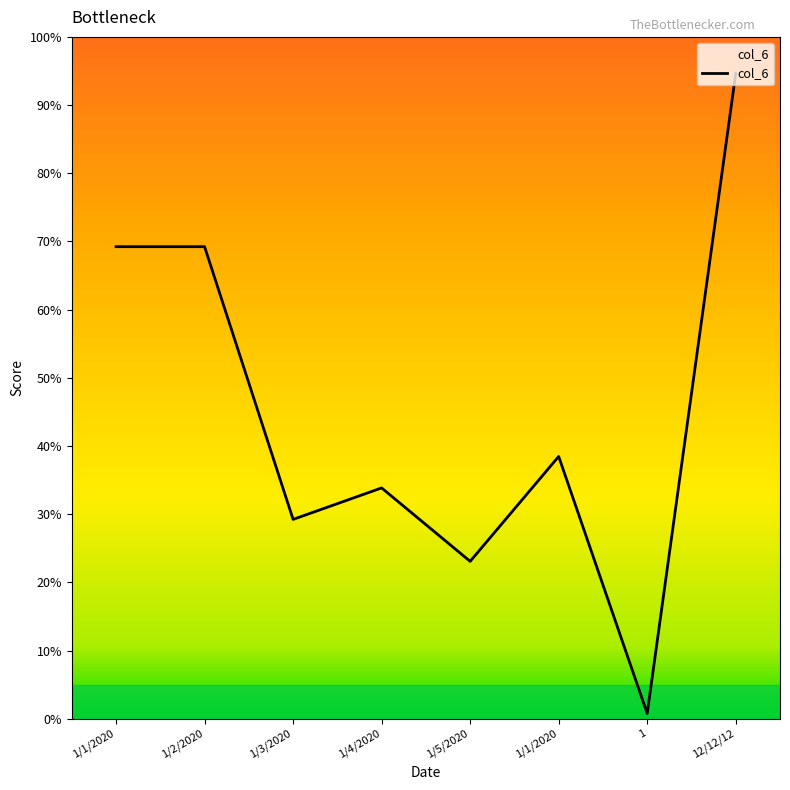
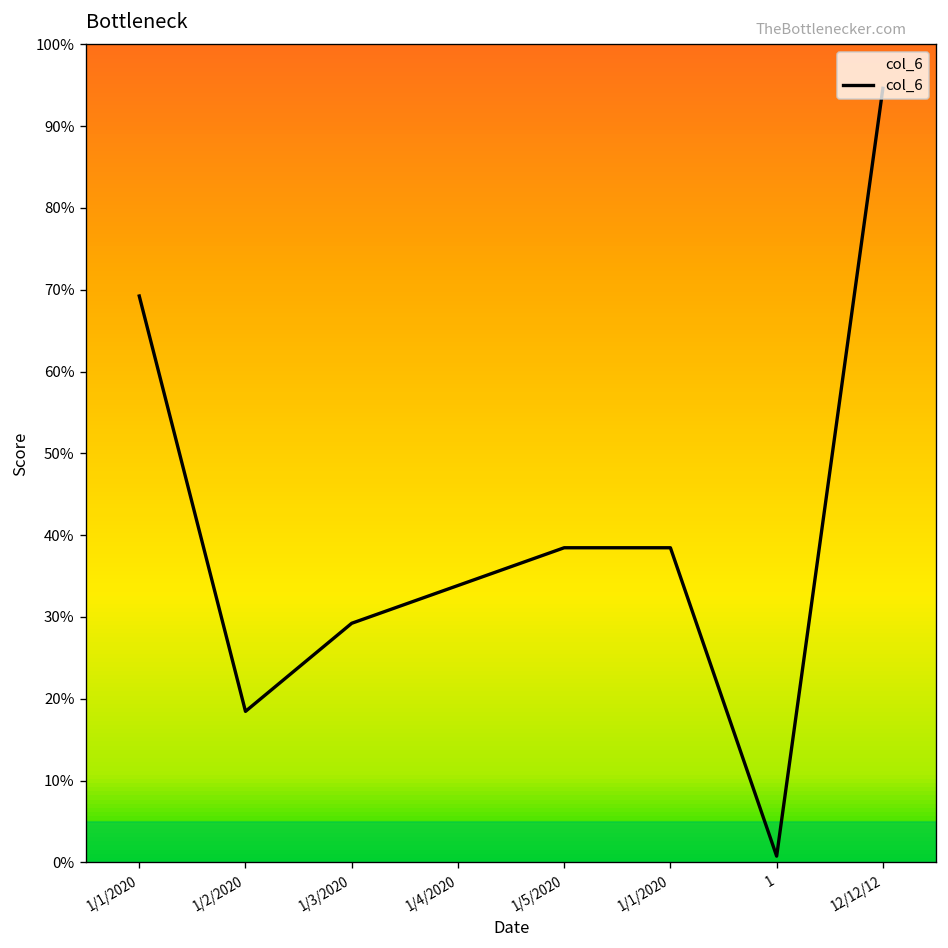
1/2/2020: 69% -> 18%
1/5/2020: 23% -> 38%
